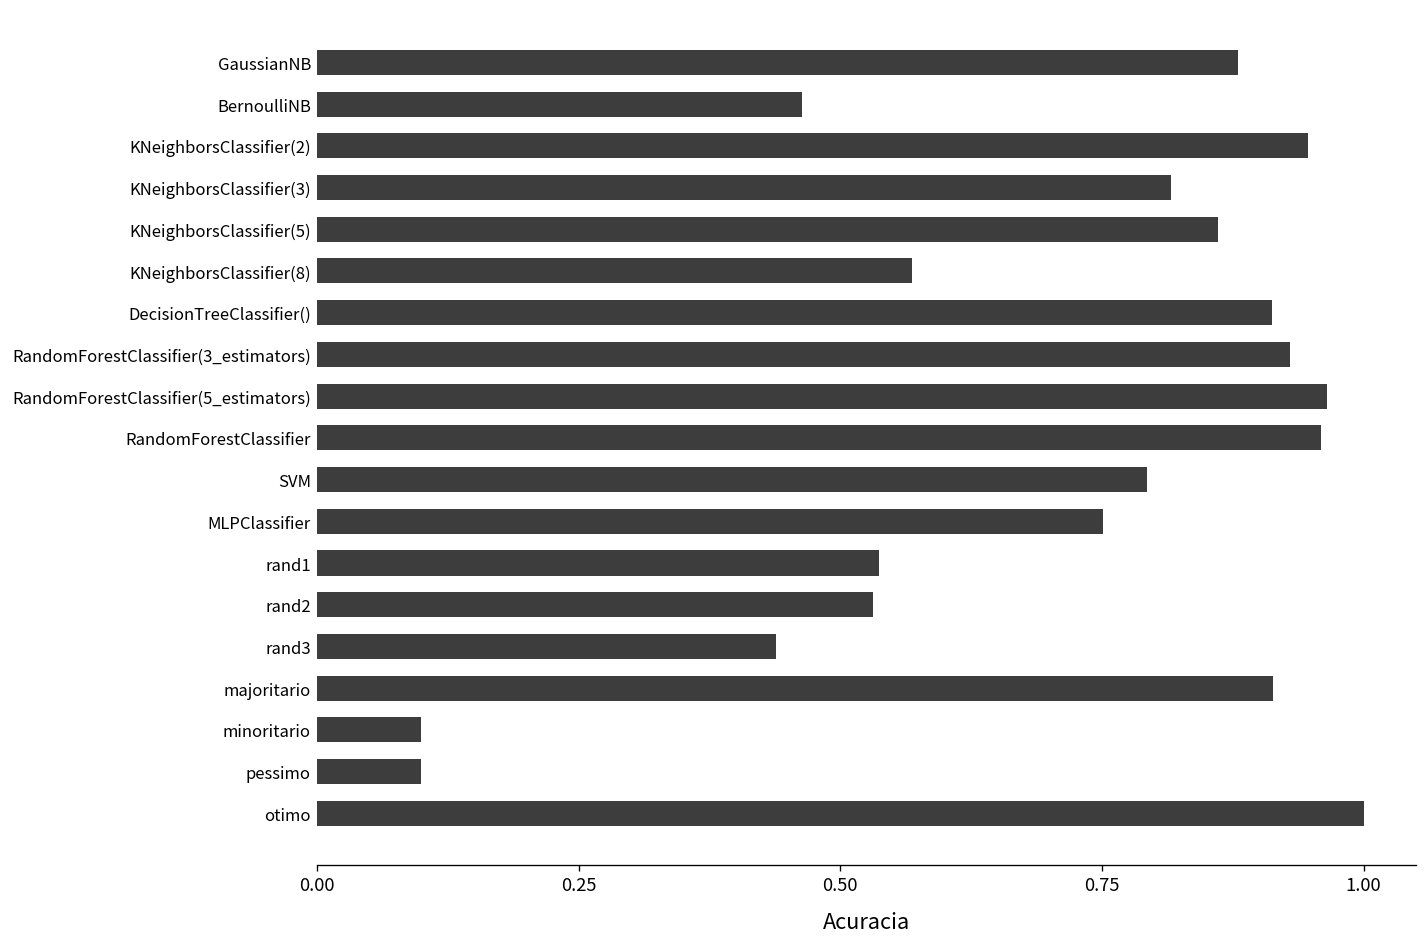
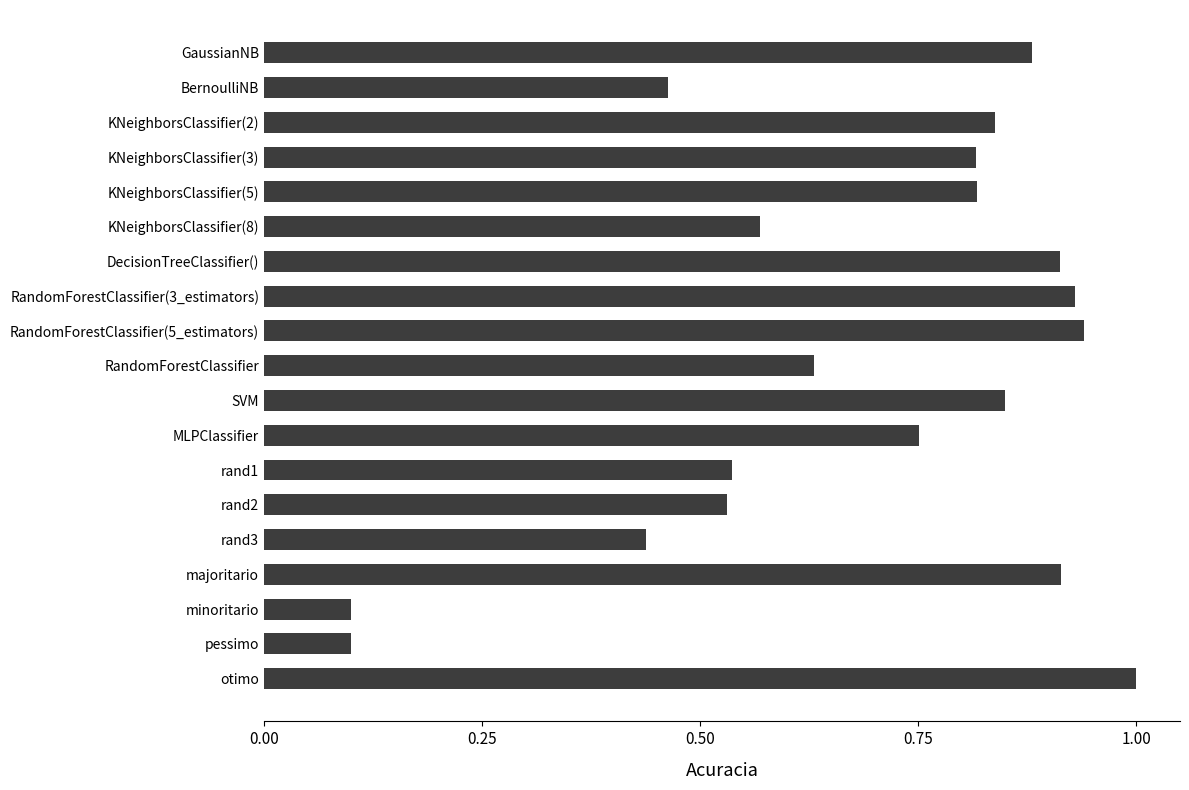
KNeighborsClassifier(2): 0.95 -> 0.84
KNeighborsClassifier(5): 0.86 -> 0.82
RandomForestClassifier(5_estimators): 0.96 -> 0.94
RandomForestClassifier: 0.96 -> 0.63
SVM: 0.79 -> 0.85
